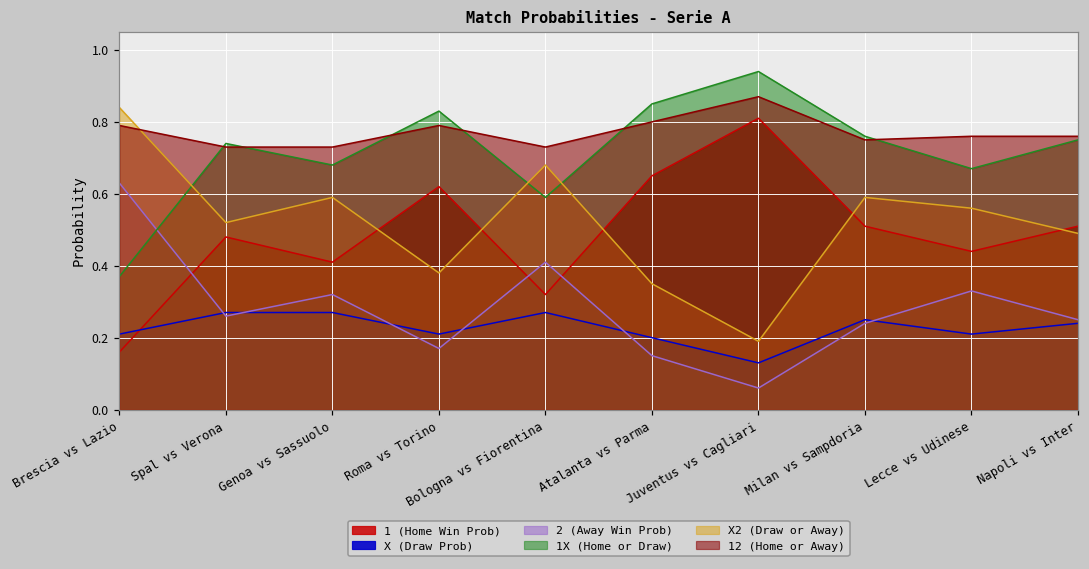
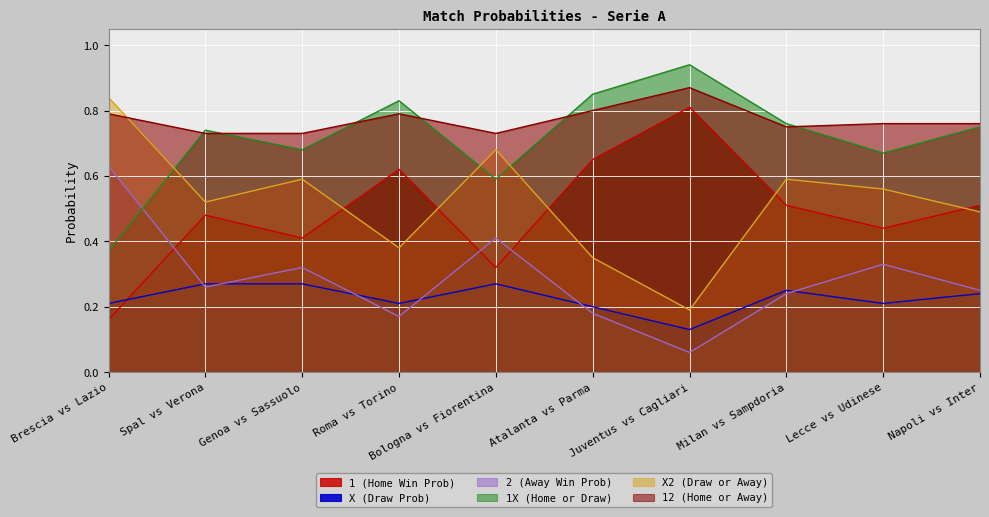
2 (Away Win Prob), Atalanta vs Parma: 0.15 -> 0.18
